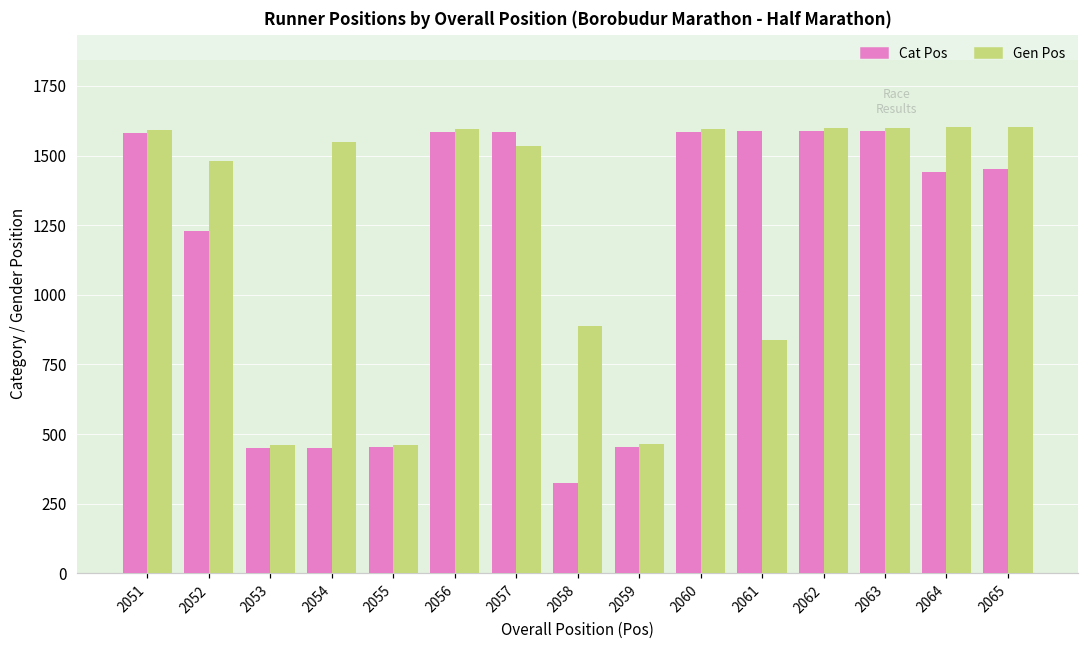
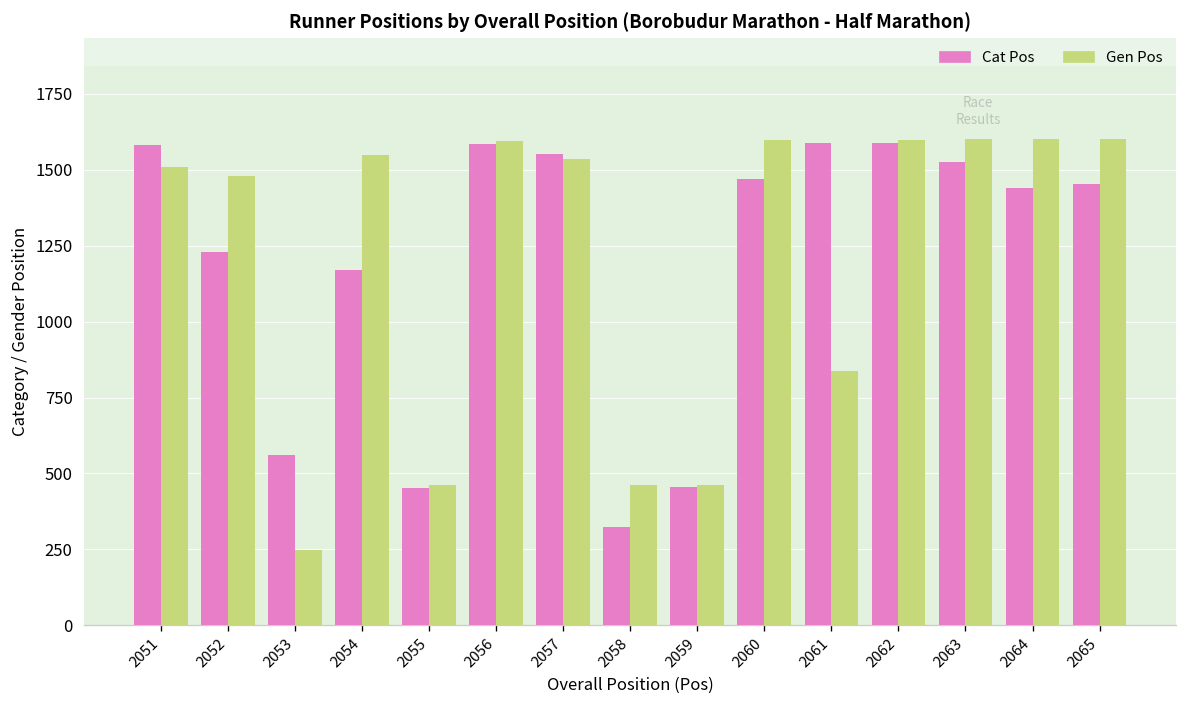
Gen Pos, 2051: 1590 -> 1510
Cat Pos, 2053: 450 -> 560
Gen Pos, 2053: 460 -> 250
Cat Pos, 2054: 450 -> 1170
Cat Pos, 2057: 1590 -> 1550
Gen Pos, 2058: 890 -> 460
Cat Pos, 2060: 1590 -> 1470
Cat Pos, 2063: 1590 -> 1520
